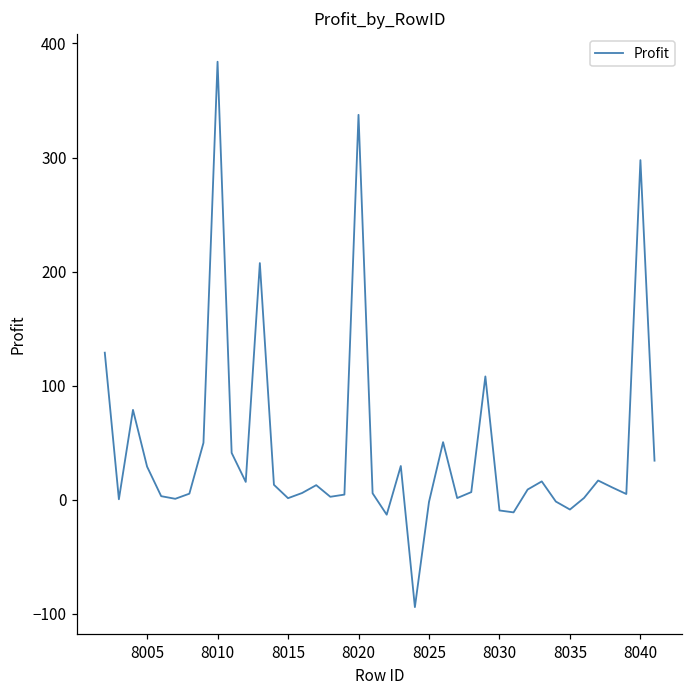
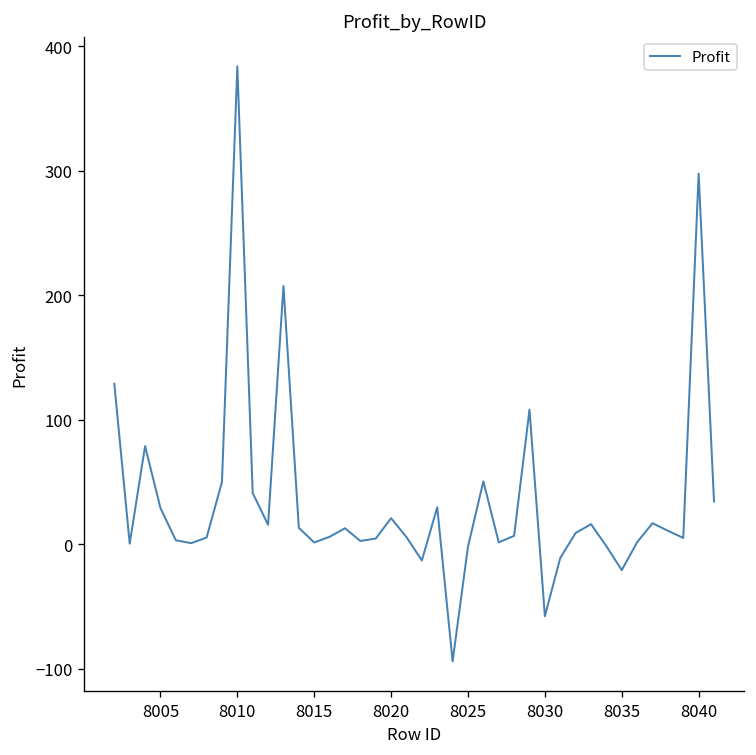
8020: 337 -> 21
8030: -9 -> -58
8035: -8 -> -21
